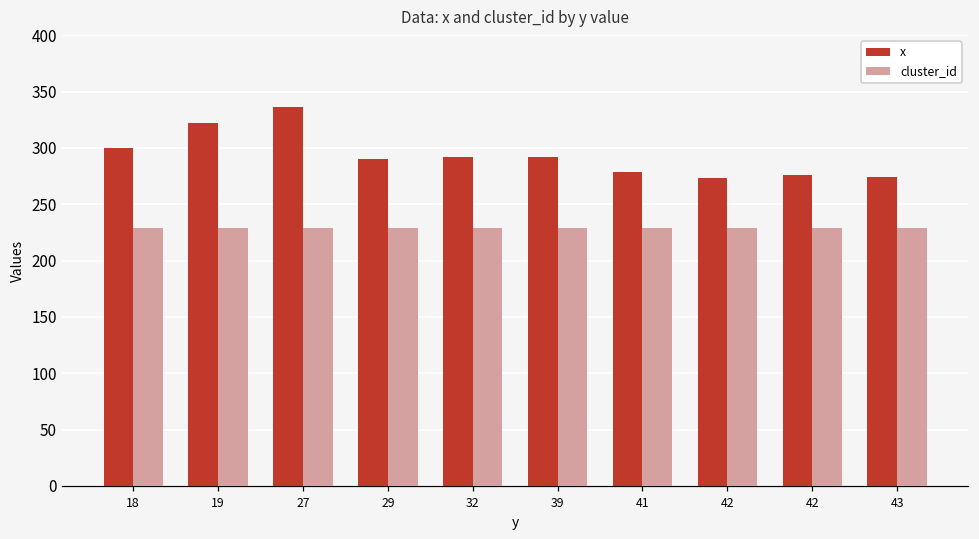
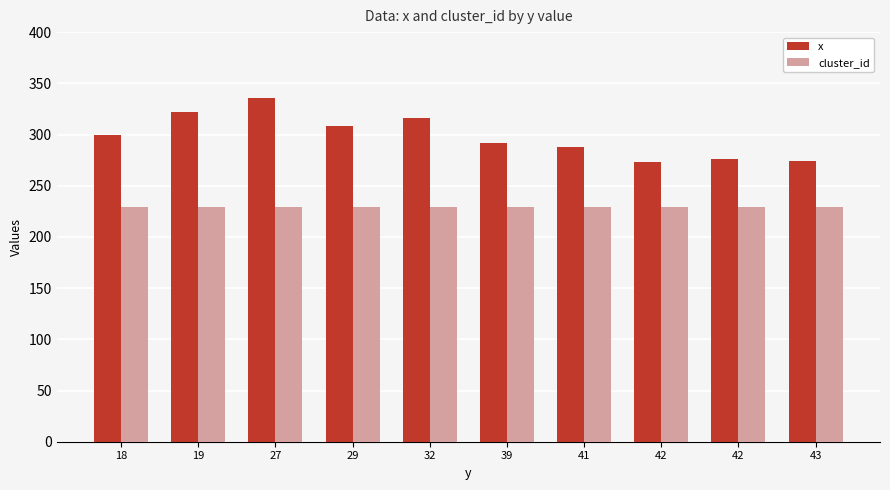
x, 29: 290 -> 308
x, 32: 292 -> 316
x, 41: 279 -> 288
